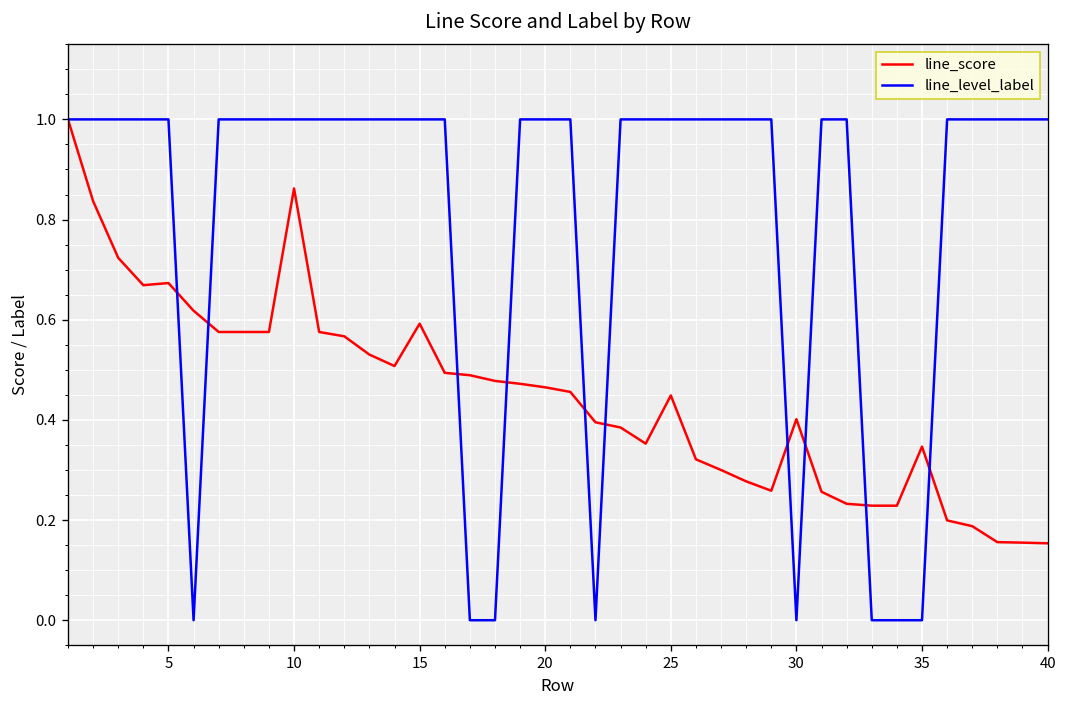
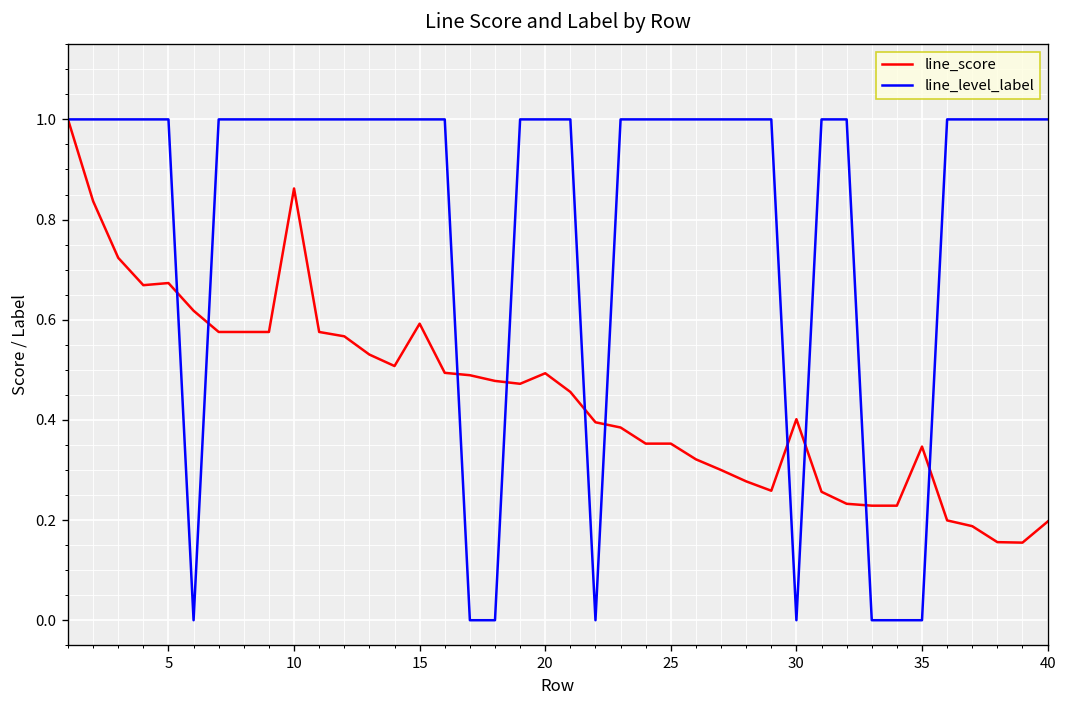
line_score, 20: 0.47 -> 0.49
line_score, 25: 0.45 -> 0.35
line_score, 40: 0.15 -> 0.20
